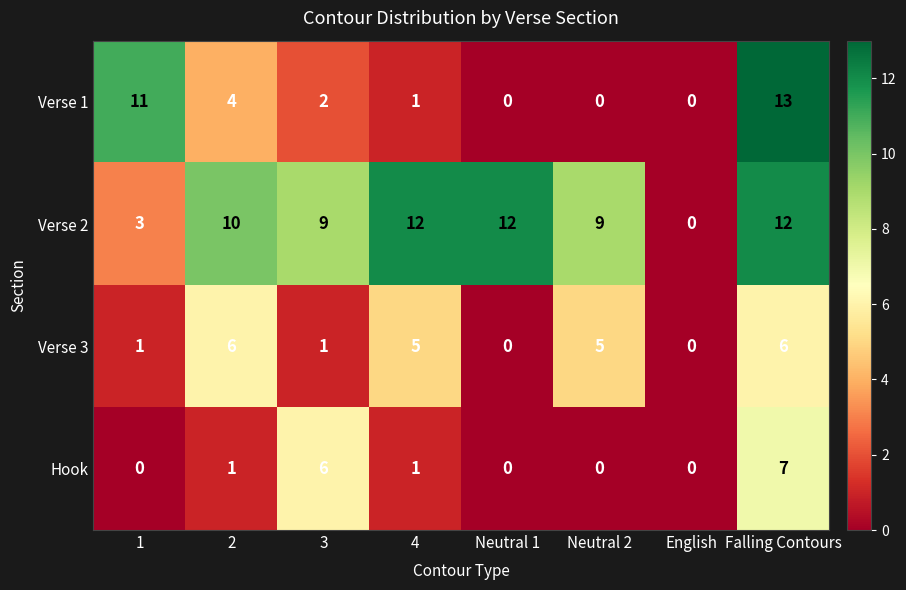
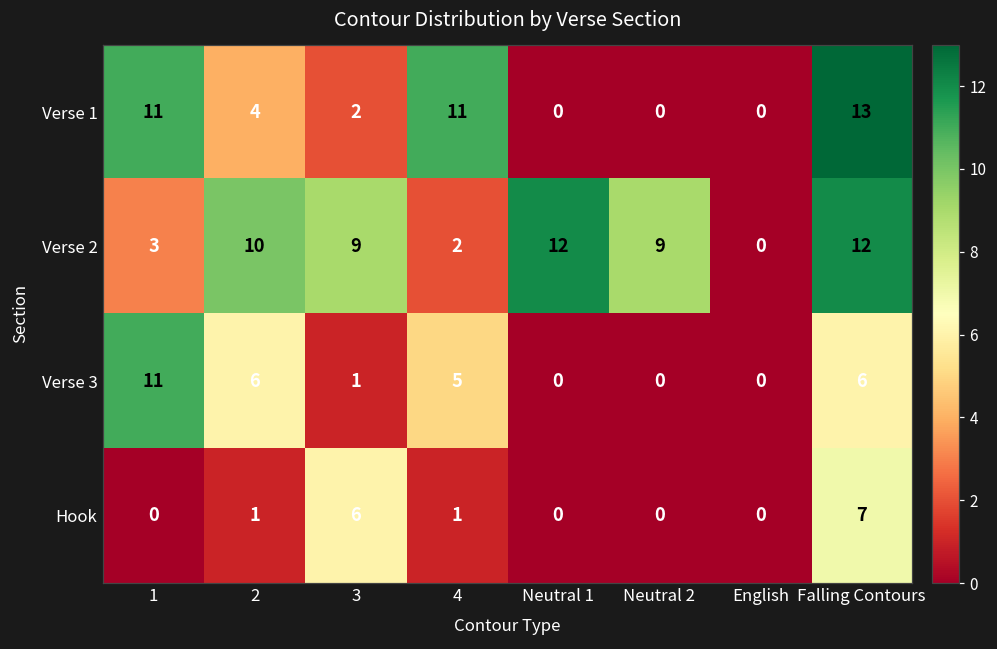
Verse 1, 4: 1 -> 11
Verse 2, 4: 12 -> 2
Verse 3, 1: 1 -> 11
Verse 3, Neutral 2: 5 -> 0
